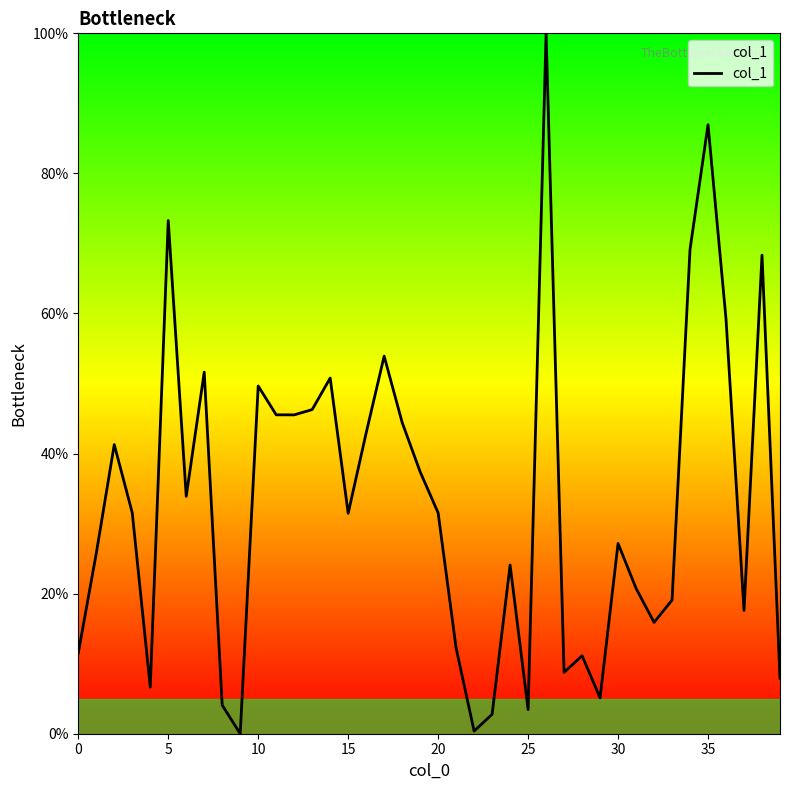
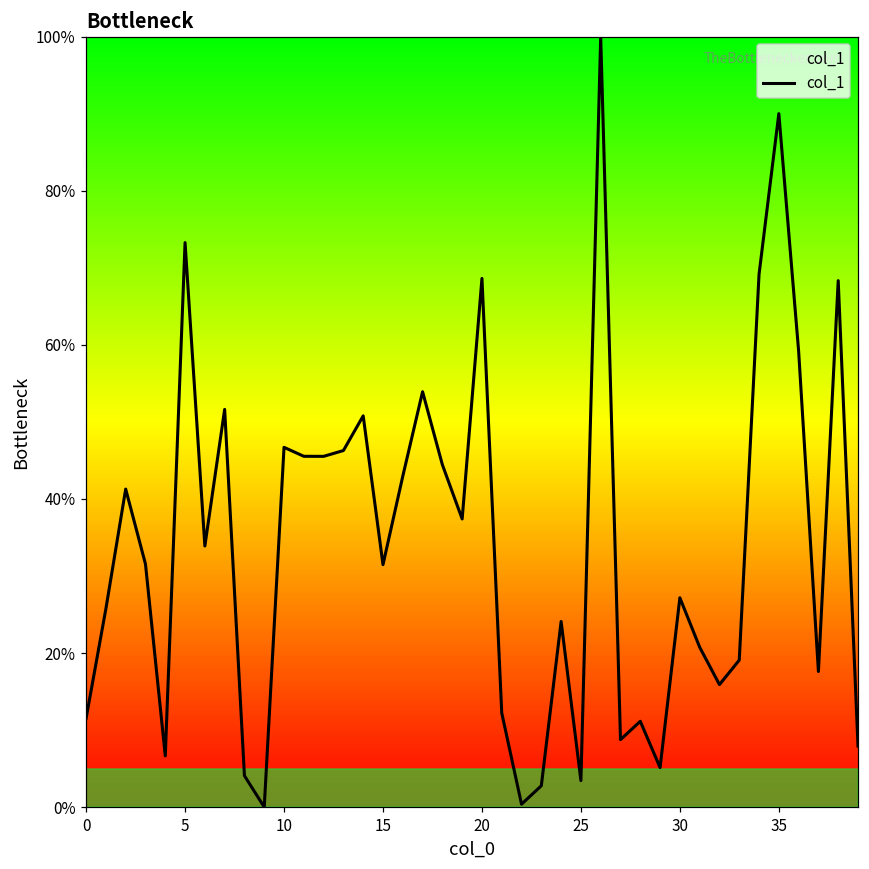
10: 50% -> 47%
20: 32% -> 69%
35: 87% -> 90%
